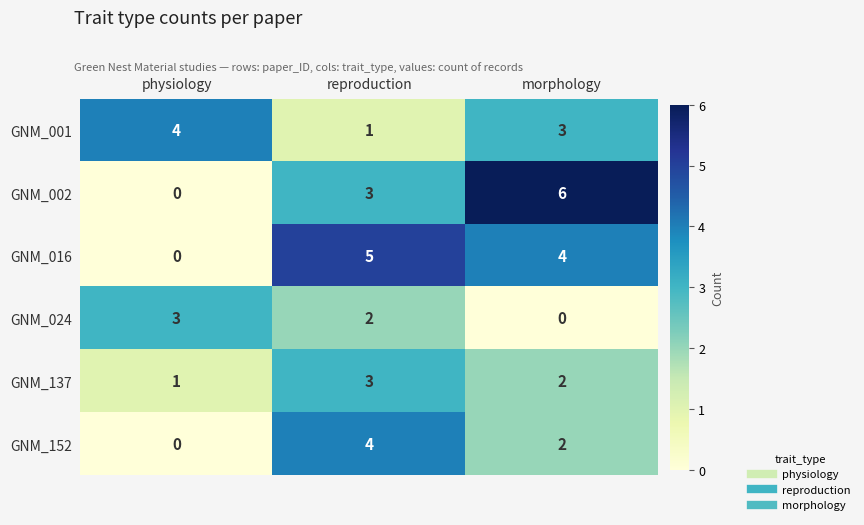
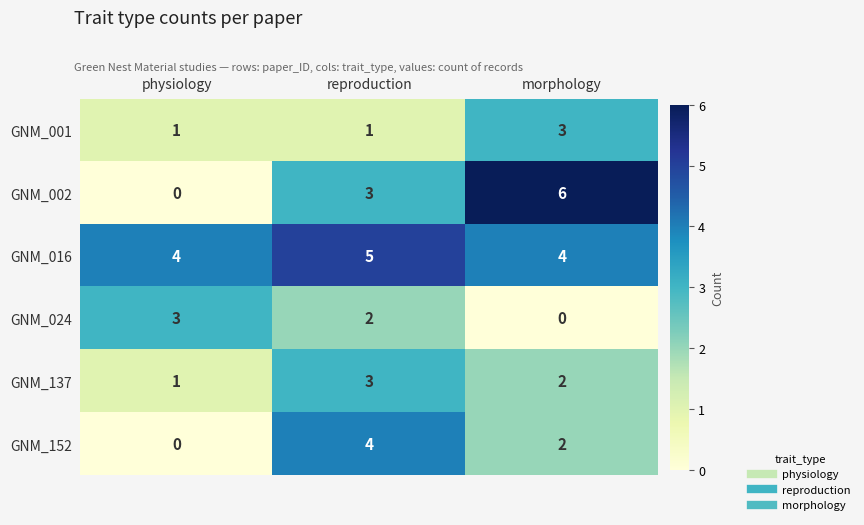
GNM_001, physiology: 4 -> 1
GNM_016, physiology: 0 -> 4
